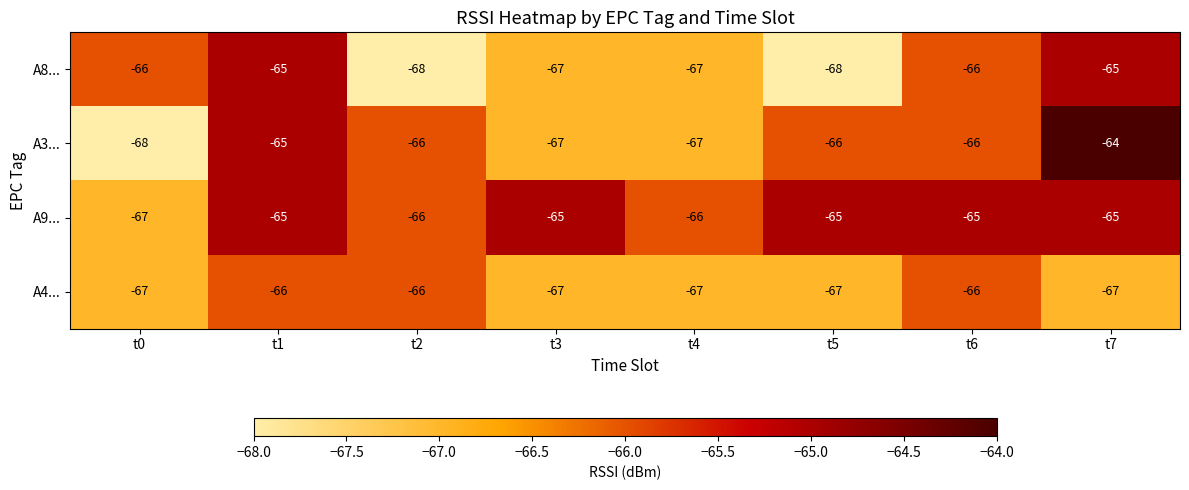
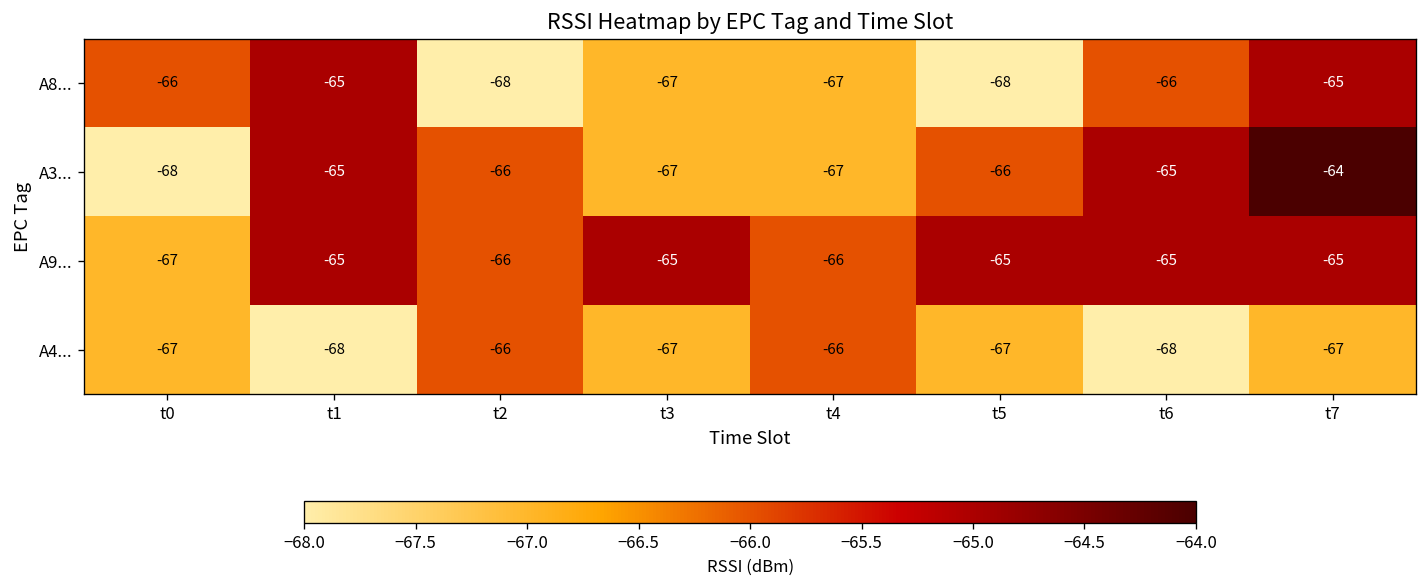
A3..., t6: -66 -> -65
A4..., t1: -66 -> -68
A4..., t4: -67 -> -66
A4..., t6: -66 -> -68
